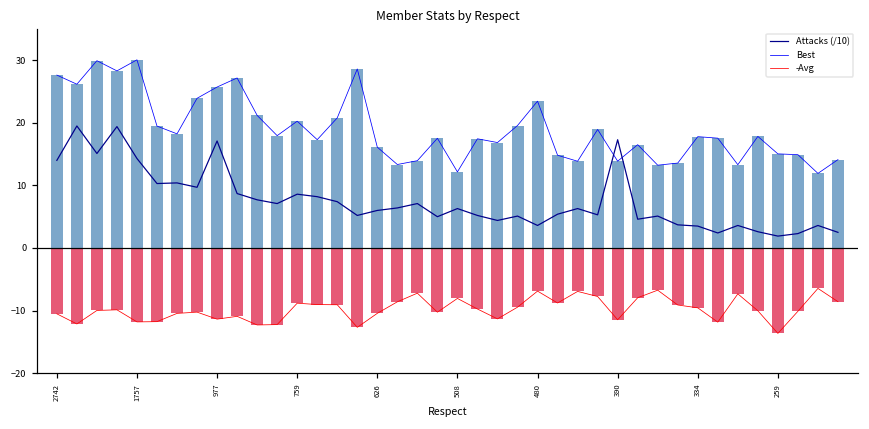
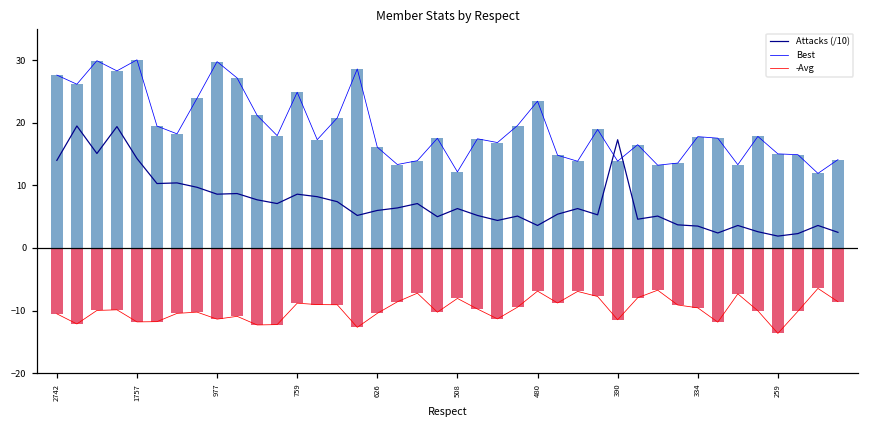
Attacks (/10), 977: 17 -> 9
Best, 977: 26 -> 30
Best, 759: 20 -> 25
